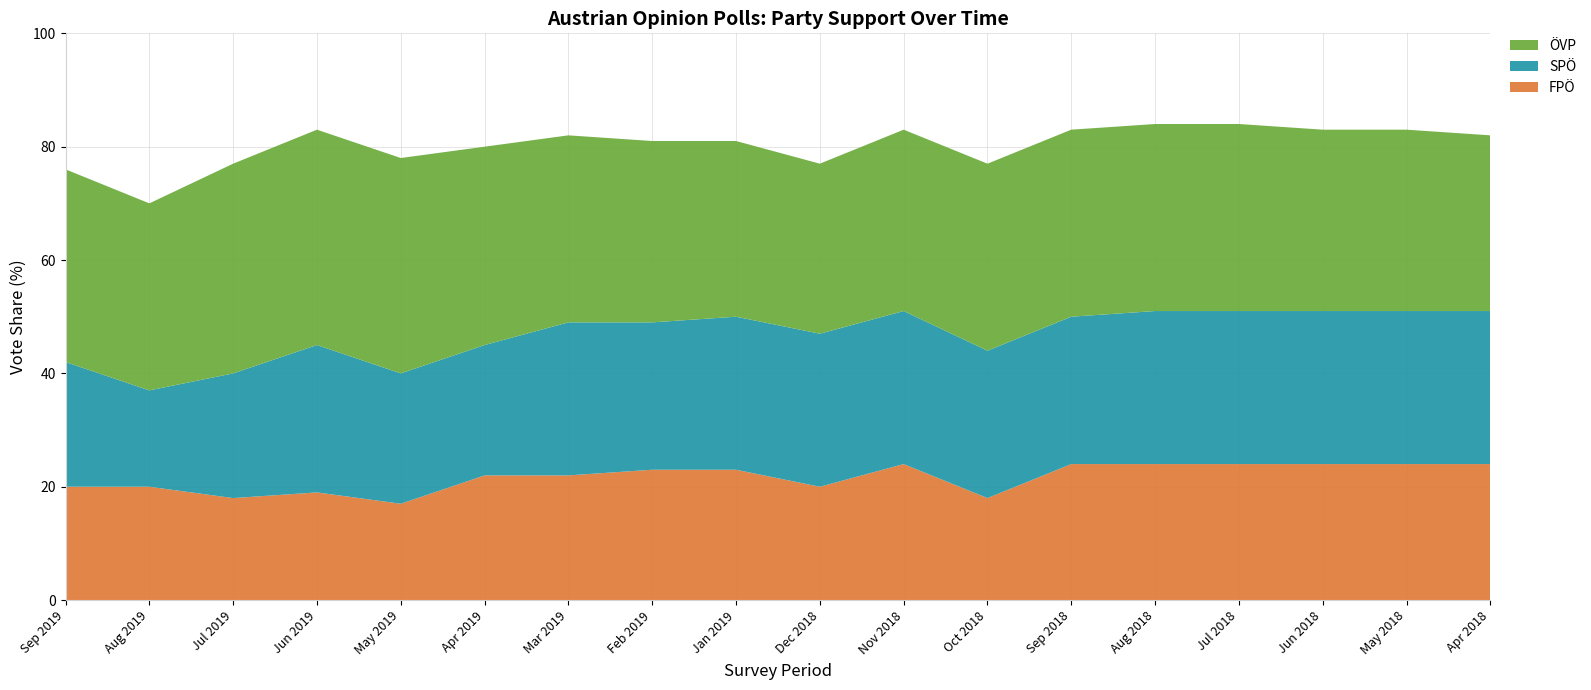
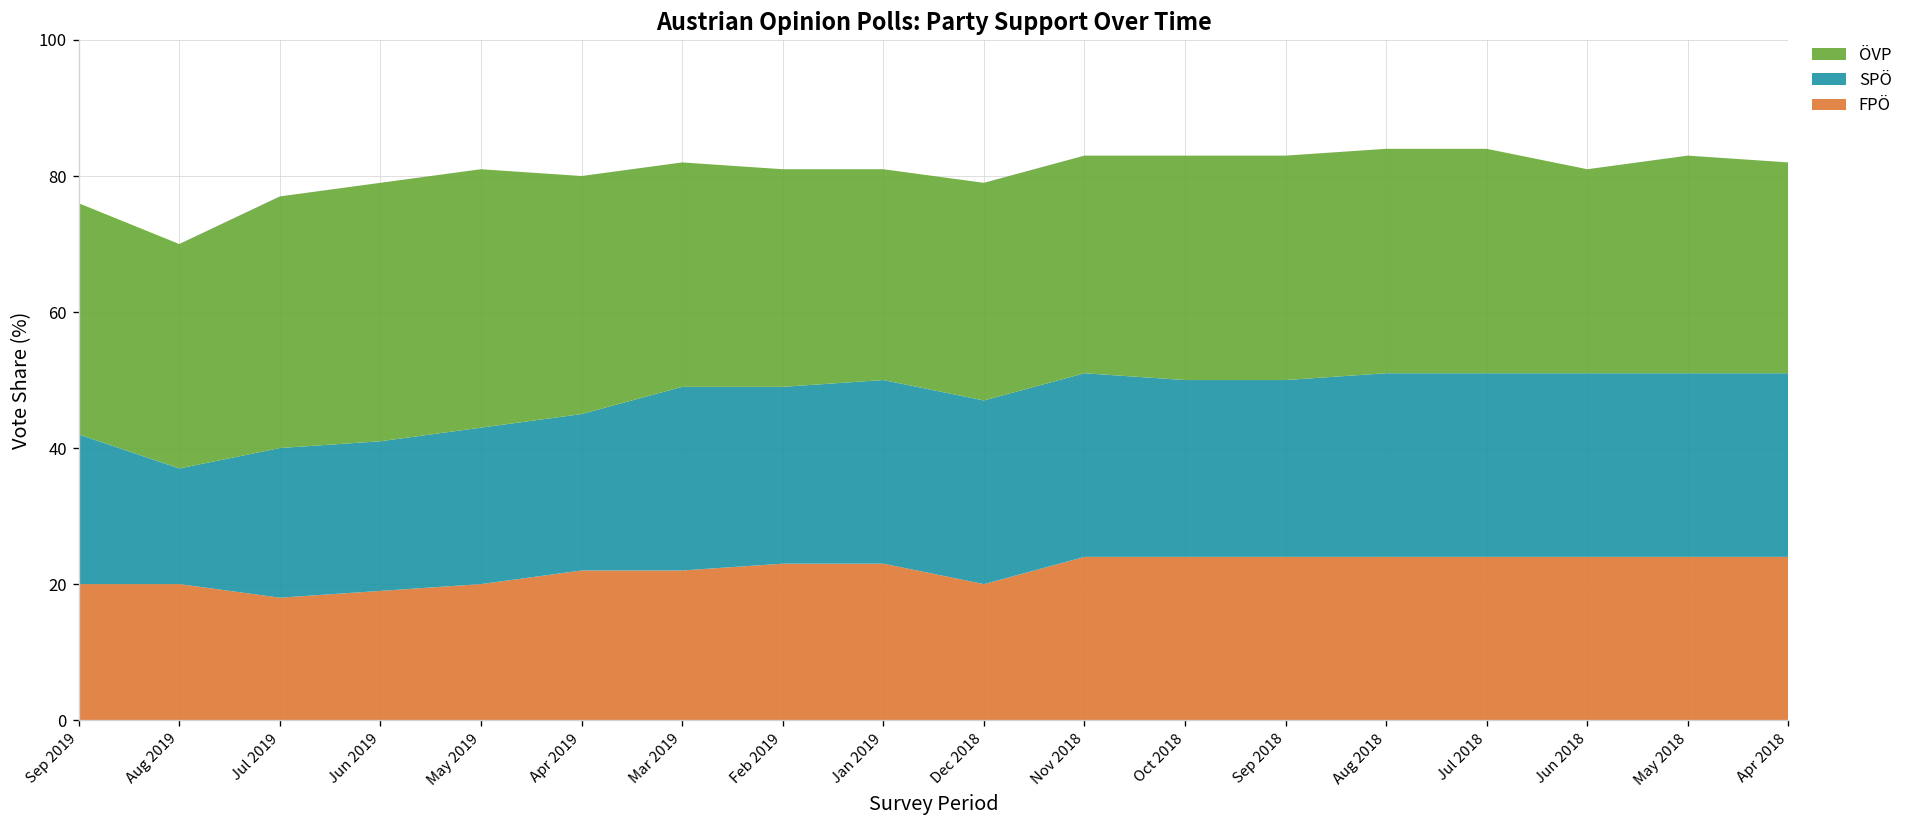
SPÖ, Jun 2019: 26 -> 22
FPÖ, May 2019: 17 -> 20
ÖVP, Dec 2018: 30 -> 32
FPÖ, Oct 2018: 18 -> 24
ÖVP, Jun 2018: 32 -> 30
